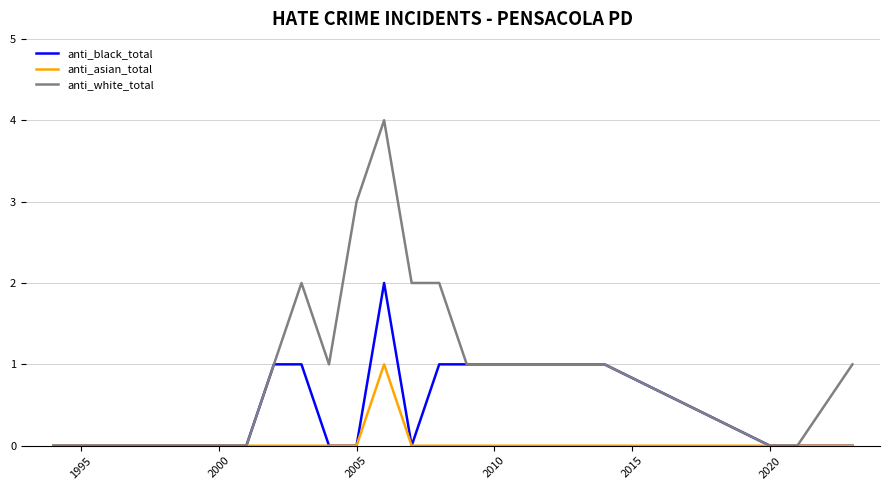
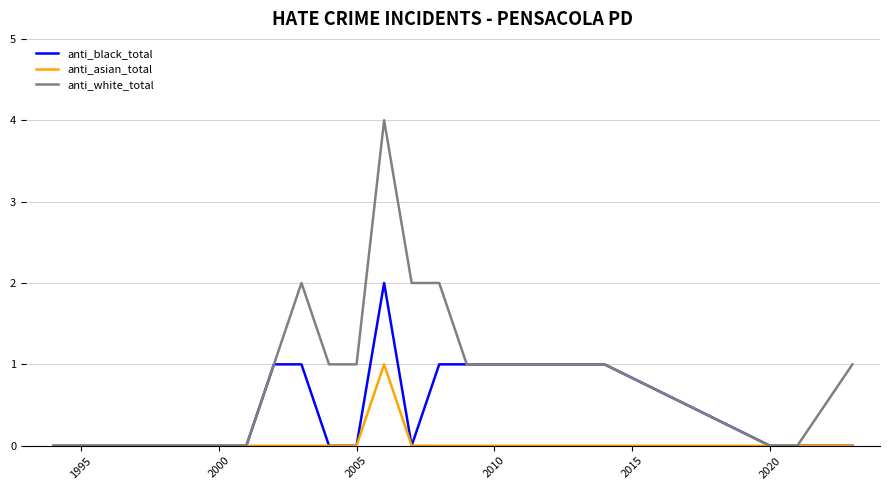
anti_white_total, 2005: 3 -> 1
